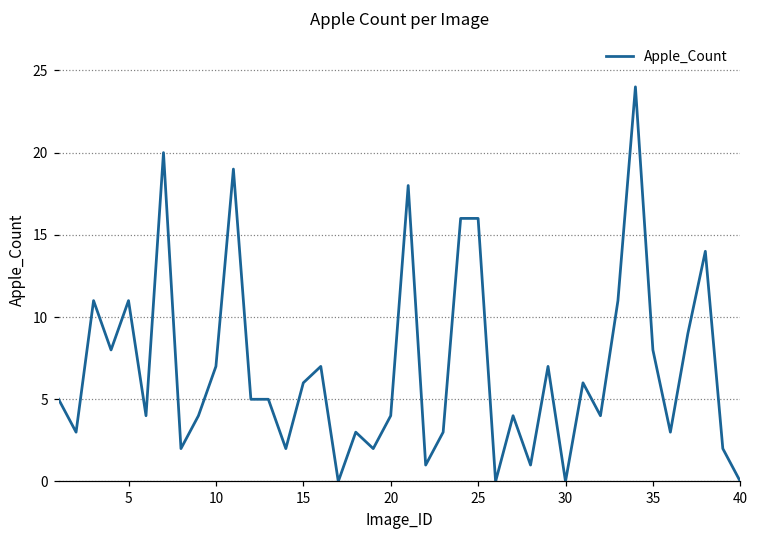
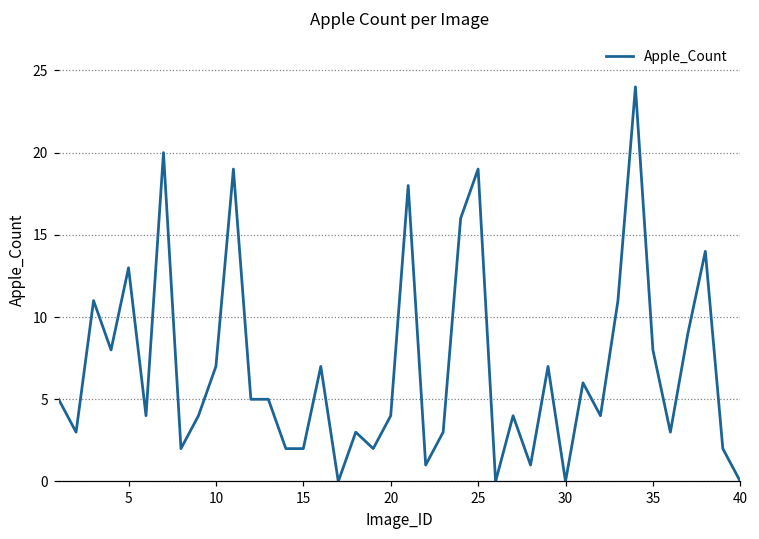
5: 11 -> 13
15: 6 -> 2
25: 16 -> 19
